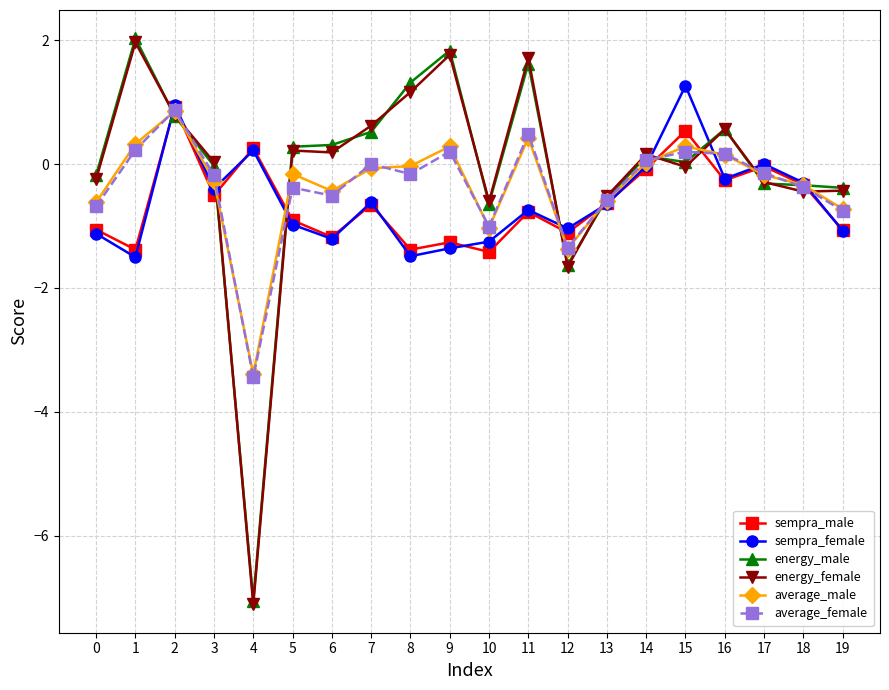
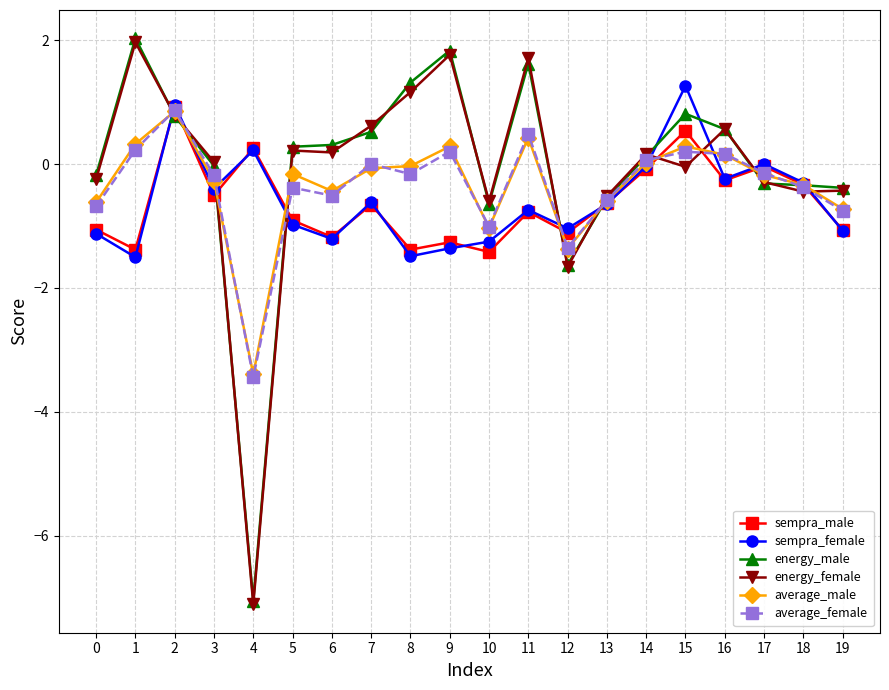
energy_male, 15: 0.0 -> 0.8
